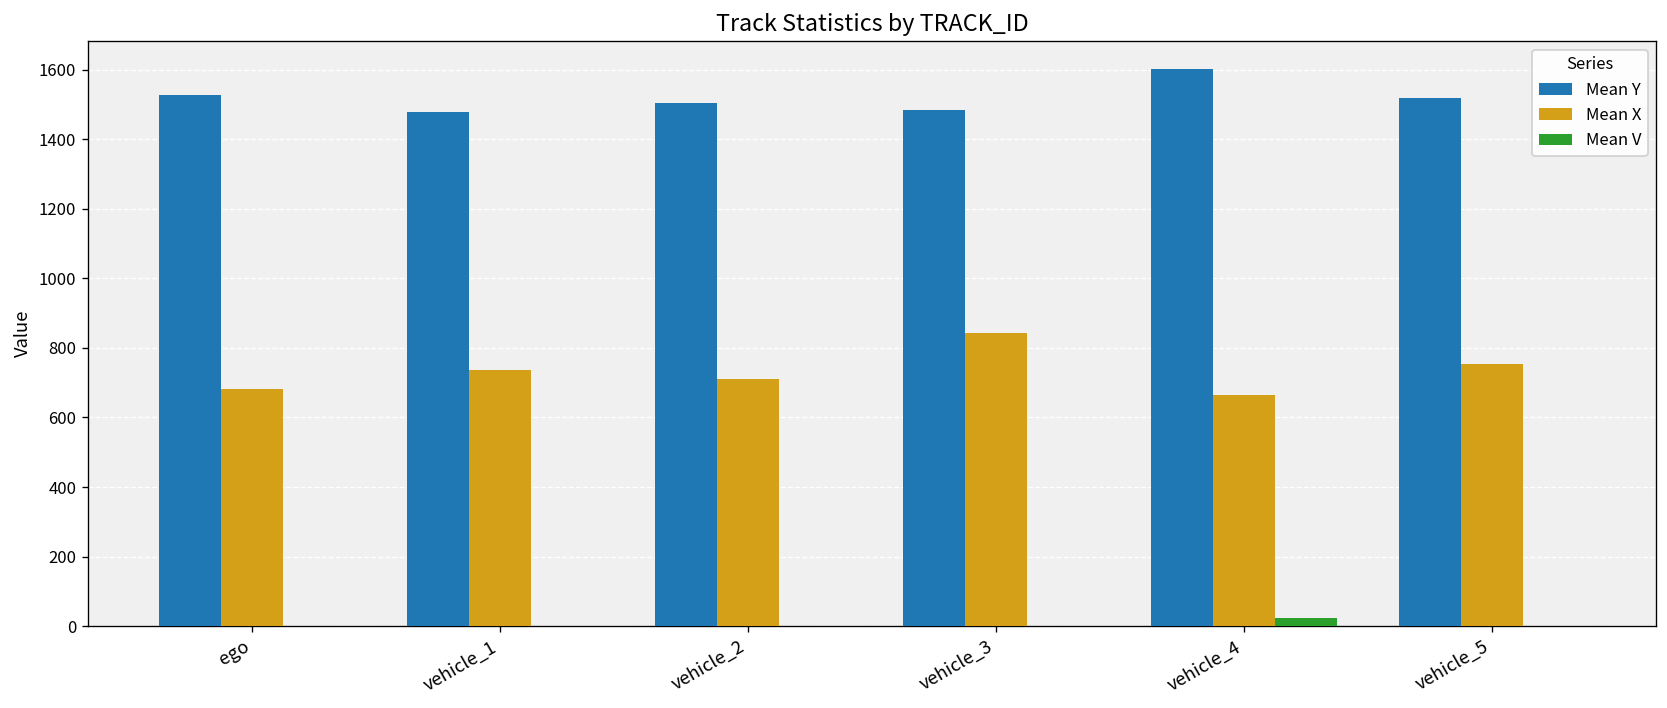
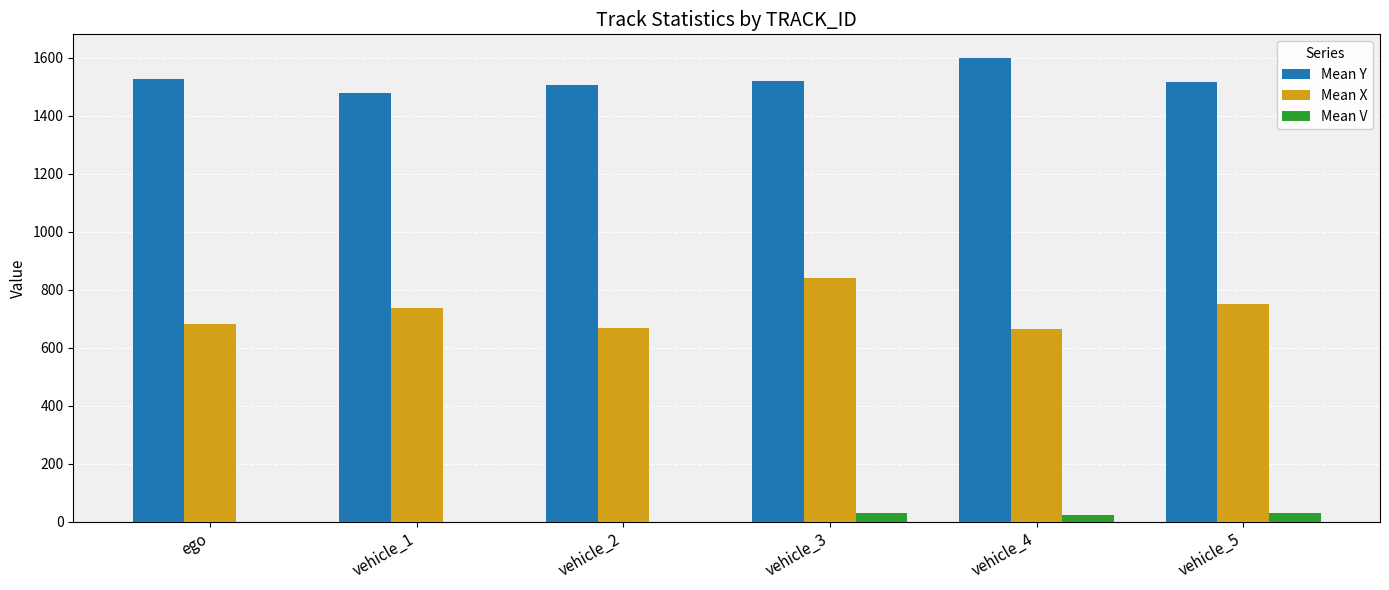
Mean X, vehicle_2: 710 -> 670
Mean Y, vehicle_3: 1480 -> 1520
Mean V, vehicle_3: 0 -> 30
Mean V, vehicle_5: 0 -> 30
